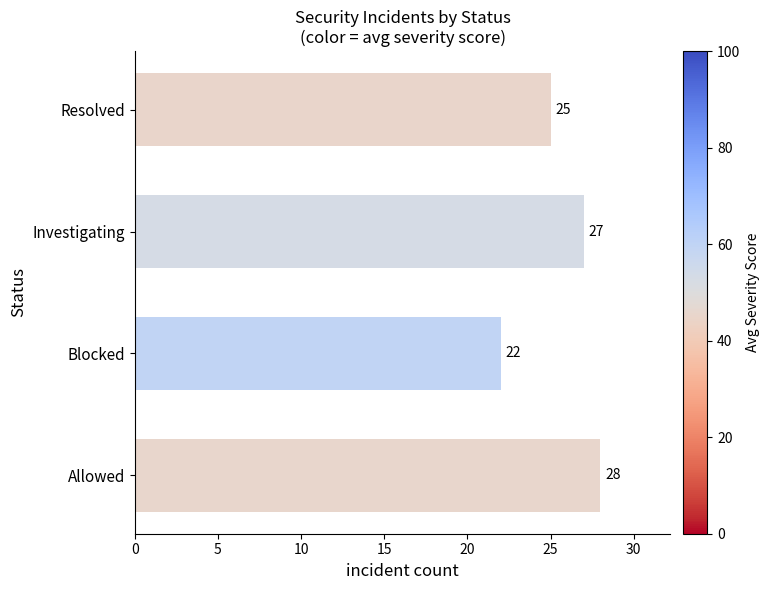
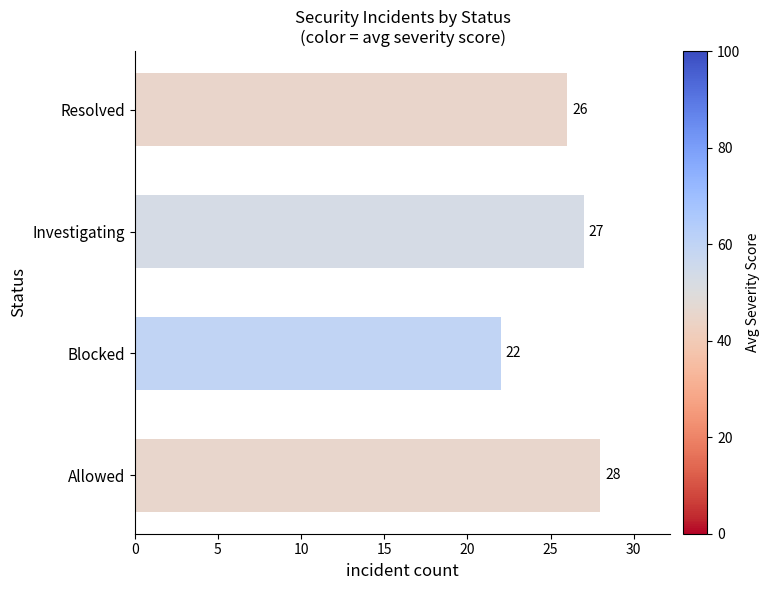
Resolved: 25 -> 26
